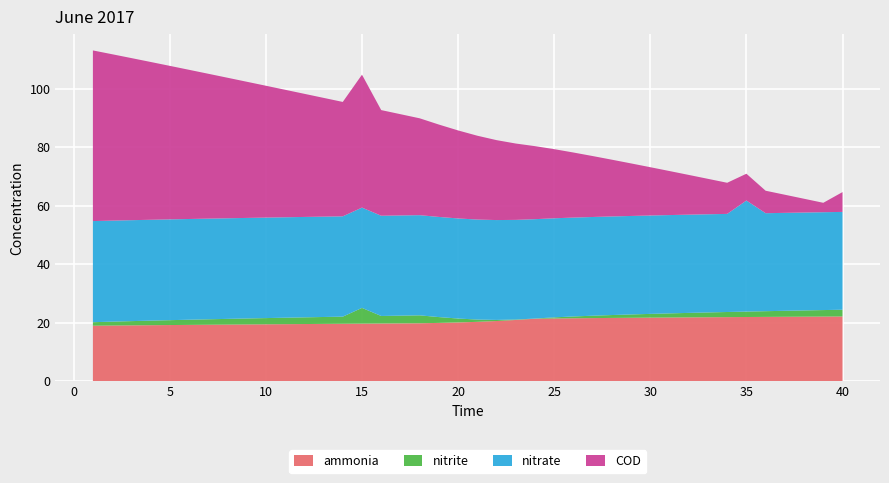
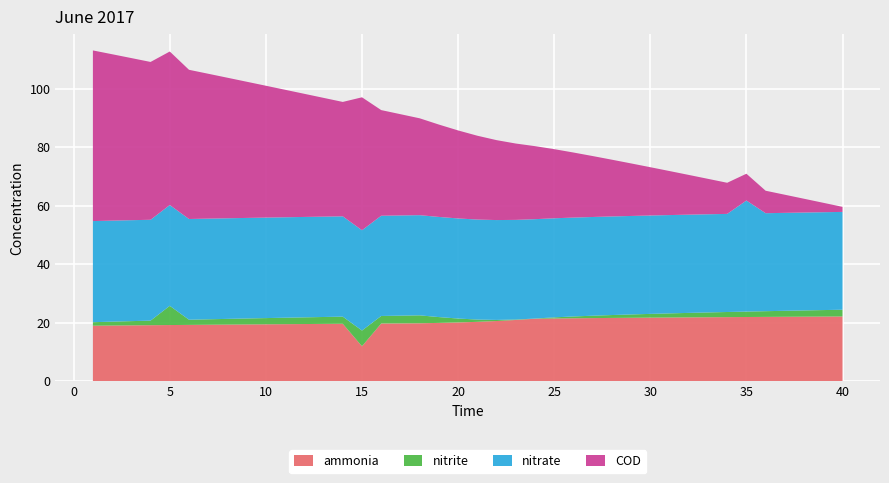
nitrite, 5: 2 -> 7
ammonia, 15: 20 -> 12
COD, 40: 7 -> 2
